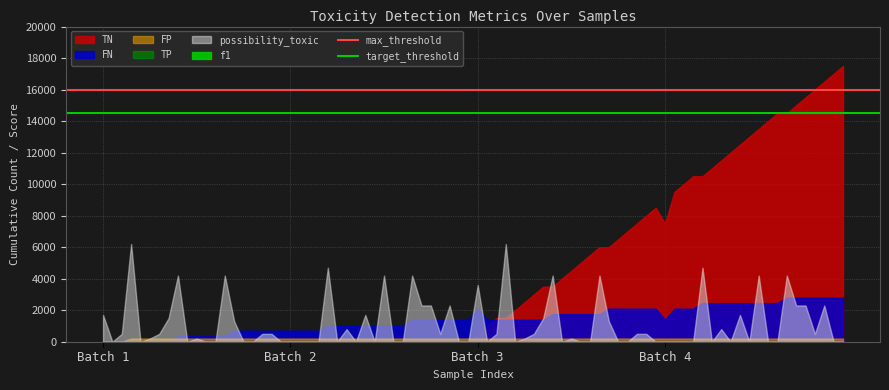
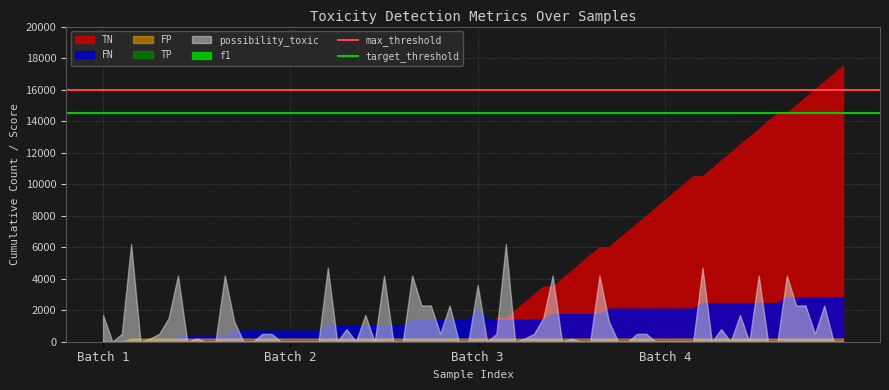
TN, Batch 4: 7500 -> 9000
FN, Batch 4: 1400 -> 2100
